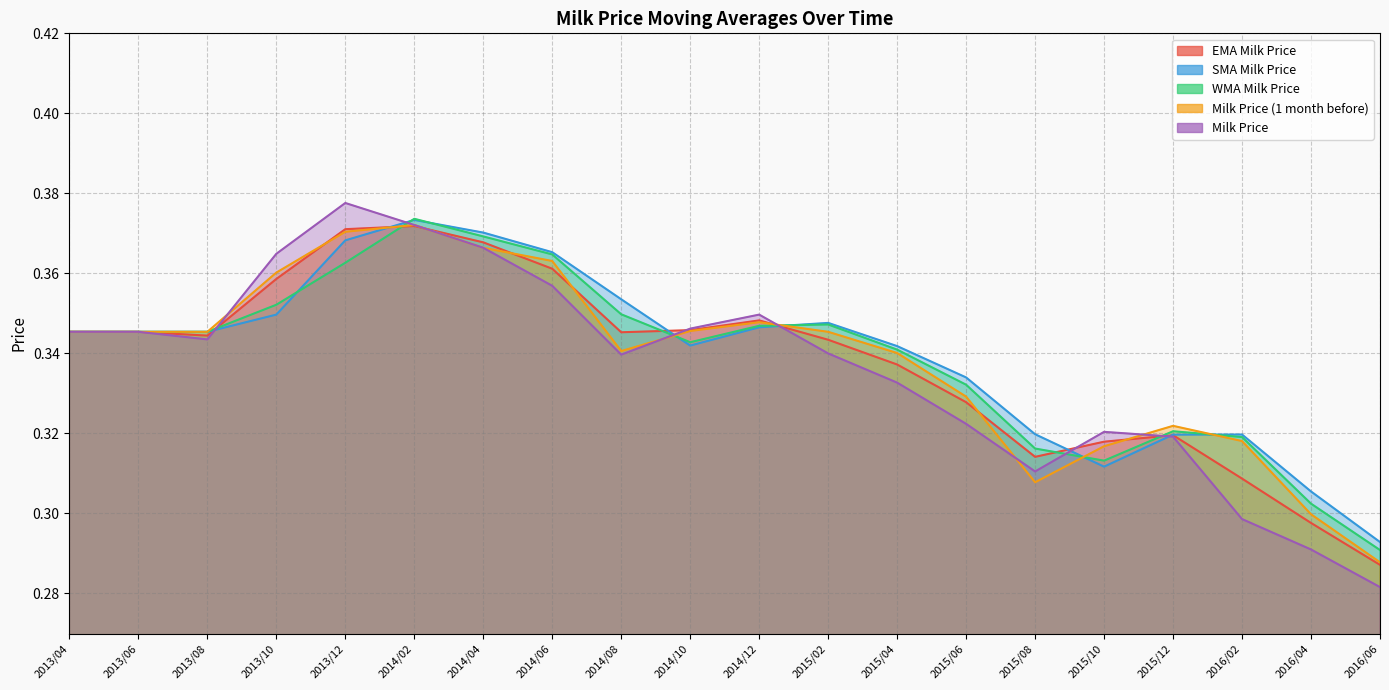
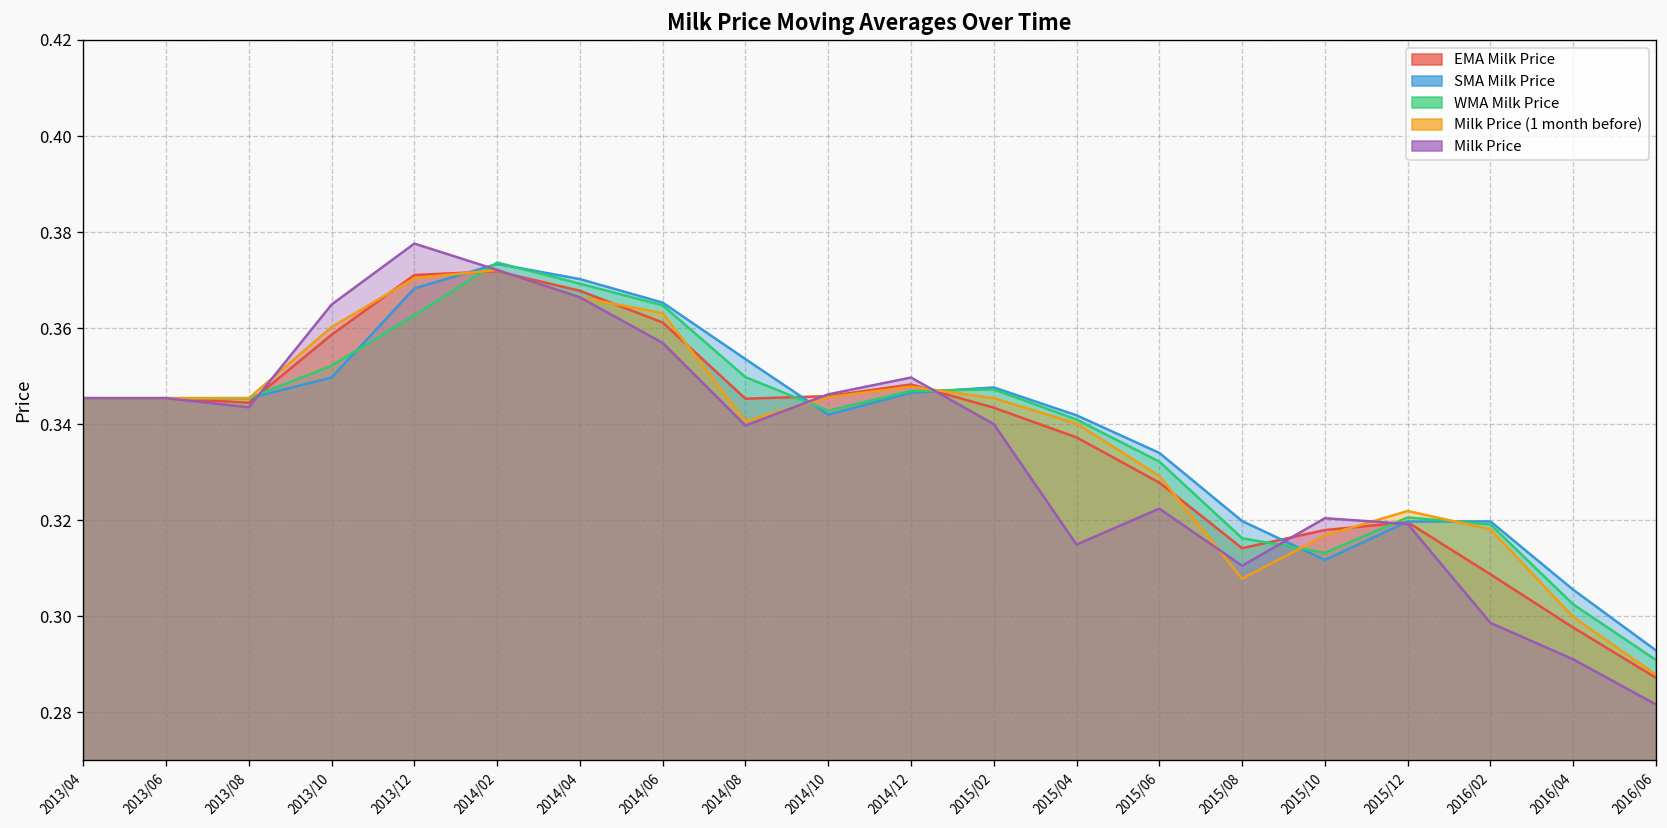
Milk Price, 2015/04: 0.333 -> 0.315
